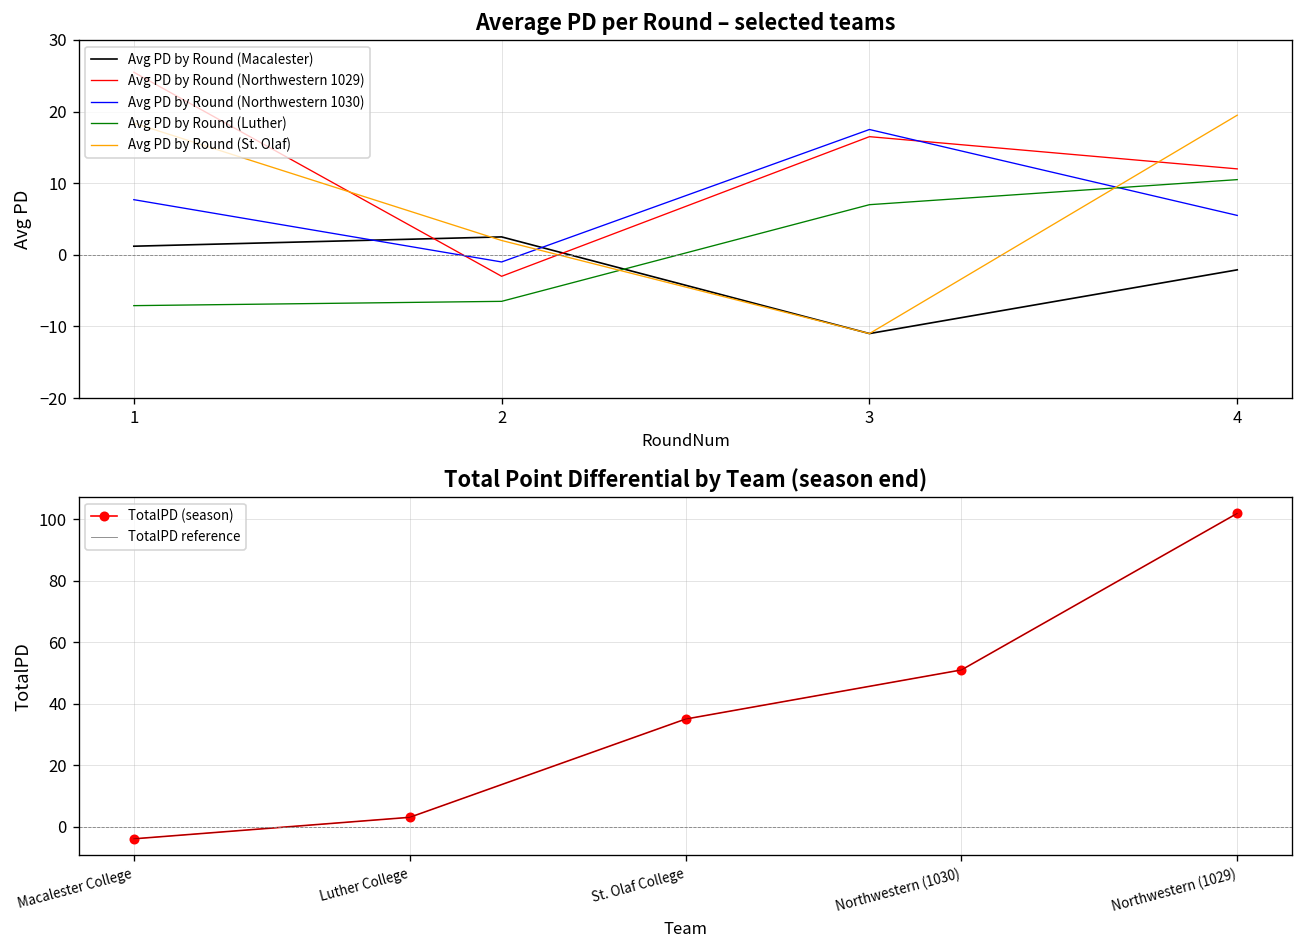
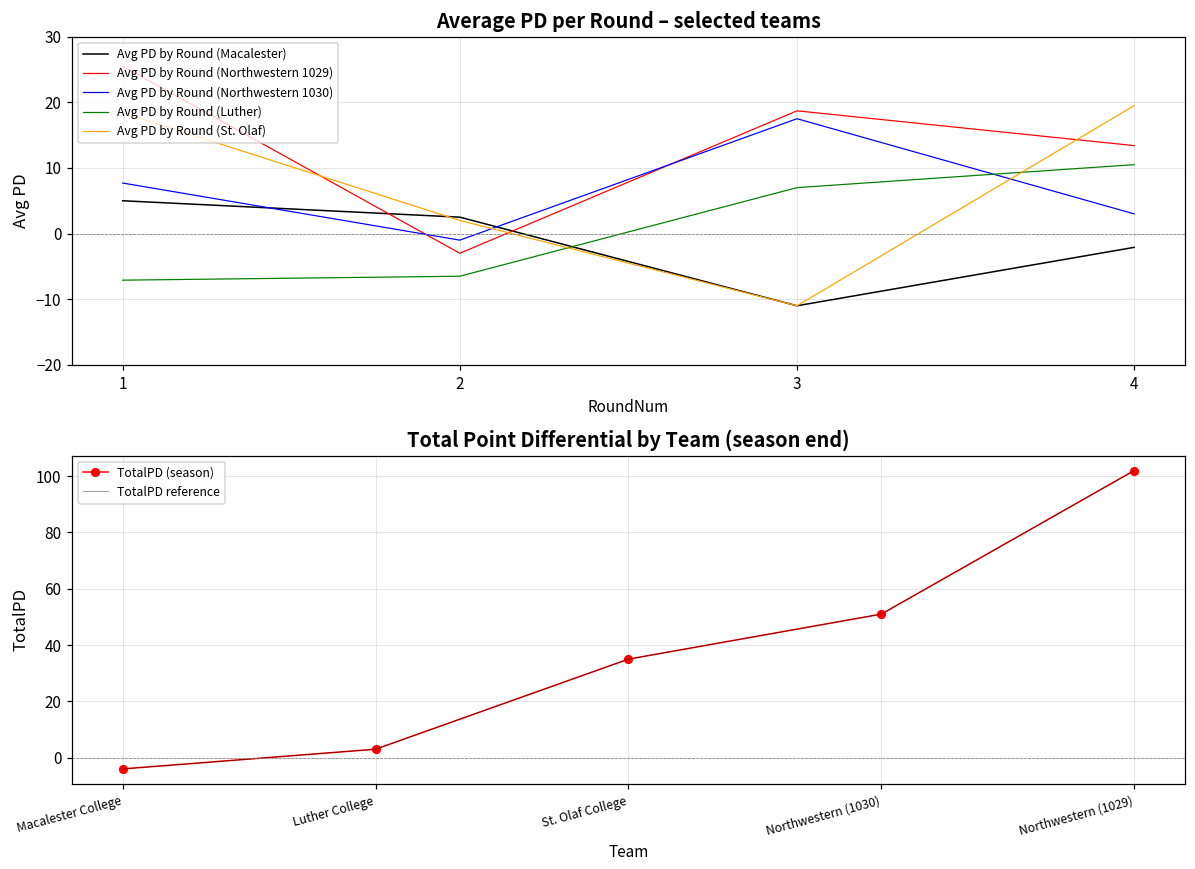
Average PD per Round – selected teams, Avg PD by Round (Macalester), 1: 1 -> 5
Average PD per Round – selected teams, Avg PD by Round (Northwestern 1029), 3: 17 -> 19
Average PD per Round – selected teams, Avg PD by Round (Northwestern 1029), 4: 12 -> 13
Average PD per Round – selected teams, Avg PD by Round (Northwestern 1030), 4: 6 -> 3
